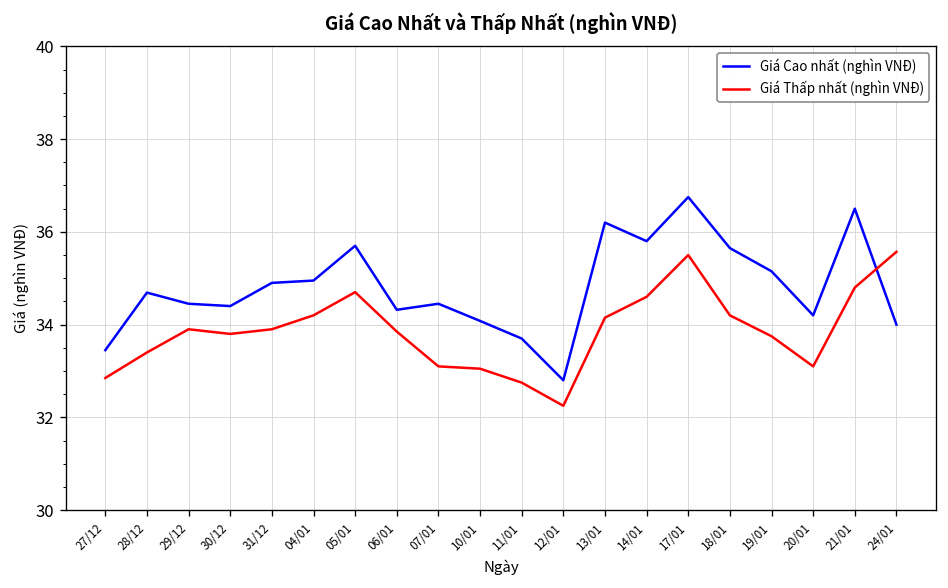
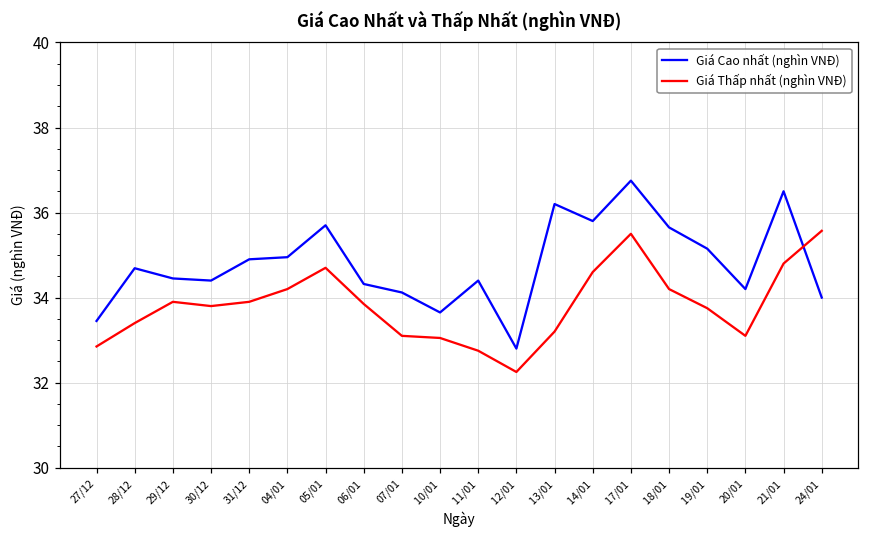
Giá Cao nhất (nghìn VNĐ), 07/01: 34.5 -> 34.1
Giá Cao nhất (nghìn VNĐ), 10/01: 34.1 -> 33.7
Giá Cao nhất (nghìn VNĐ), 11/01: 33.7 -> 34.4
Giá Thấp nhất (nghìn VNĐ), 13/01: 34.2 -> 33.2
